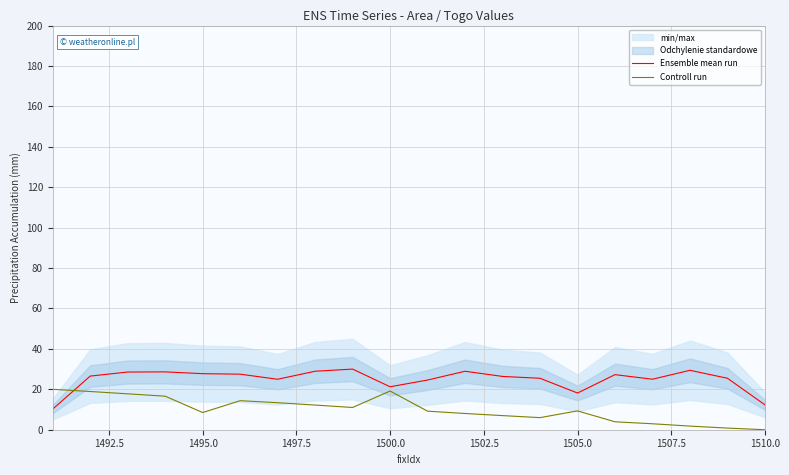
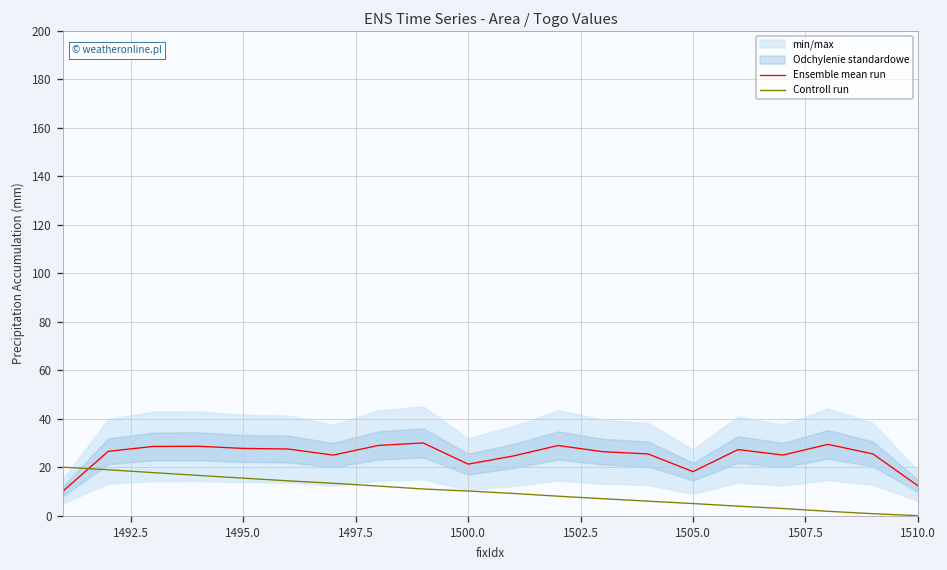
Controll run, 1495.0: 9 -> 15
Controll run, 1500.0: 19 -> 10
Controll run, 1505.0: 9 -> 5
